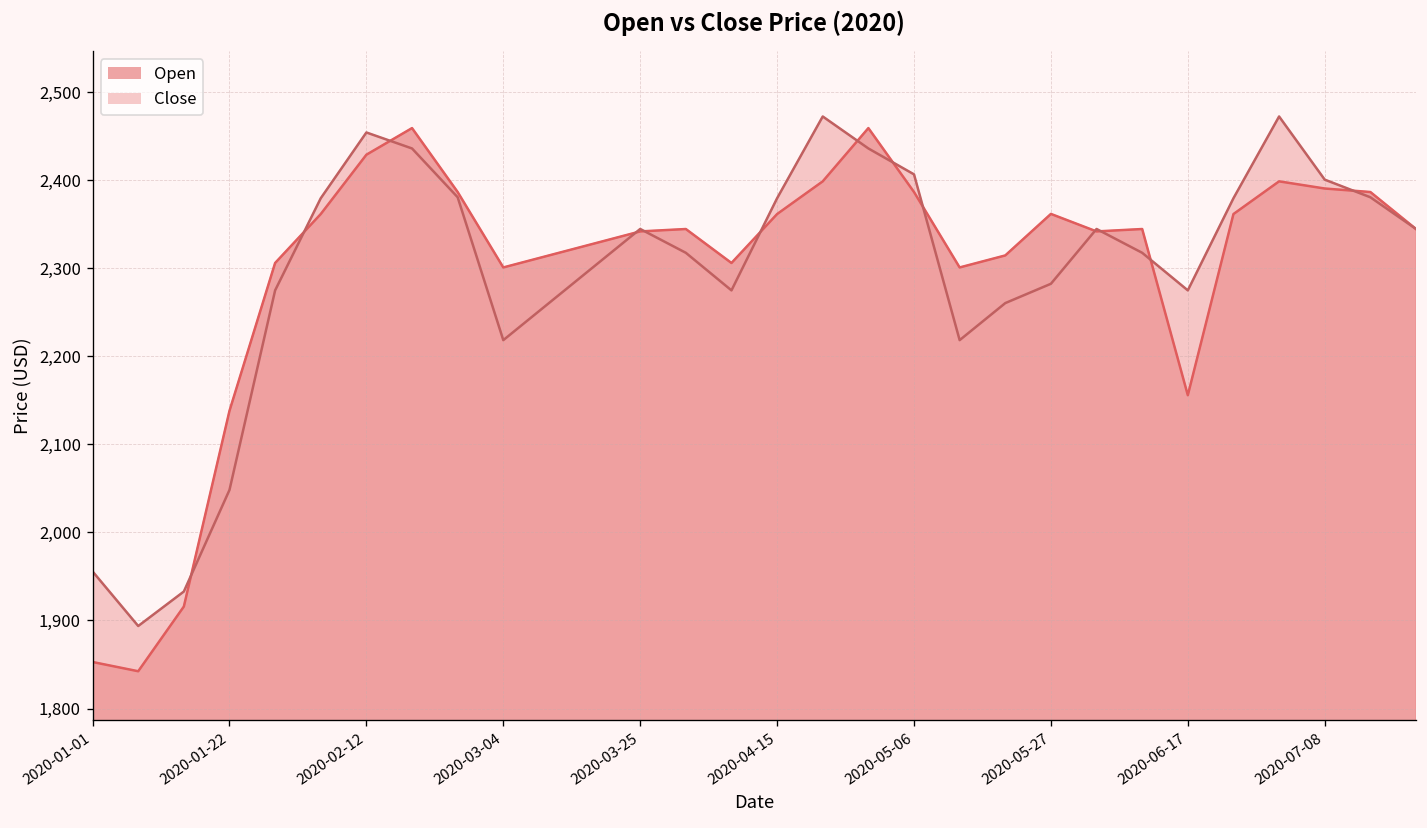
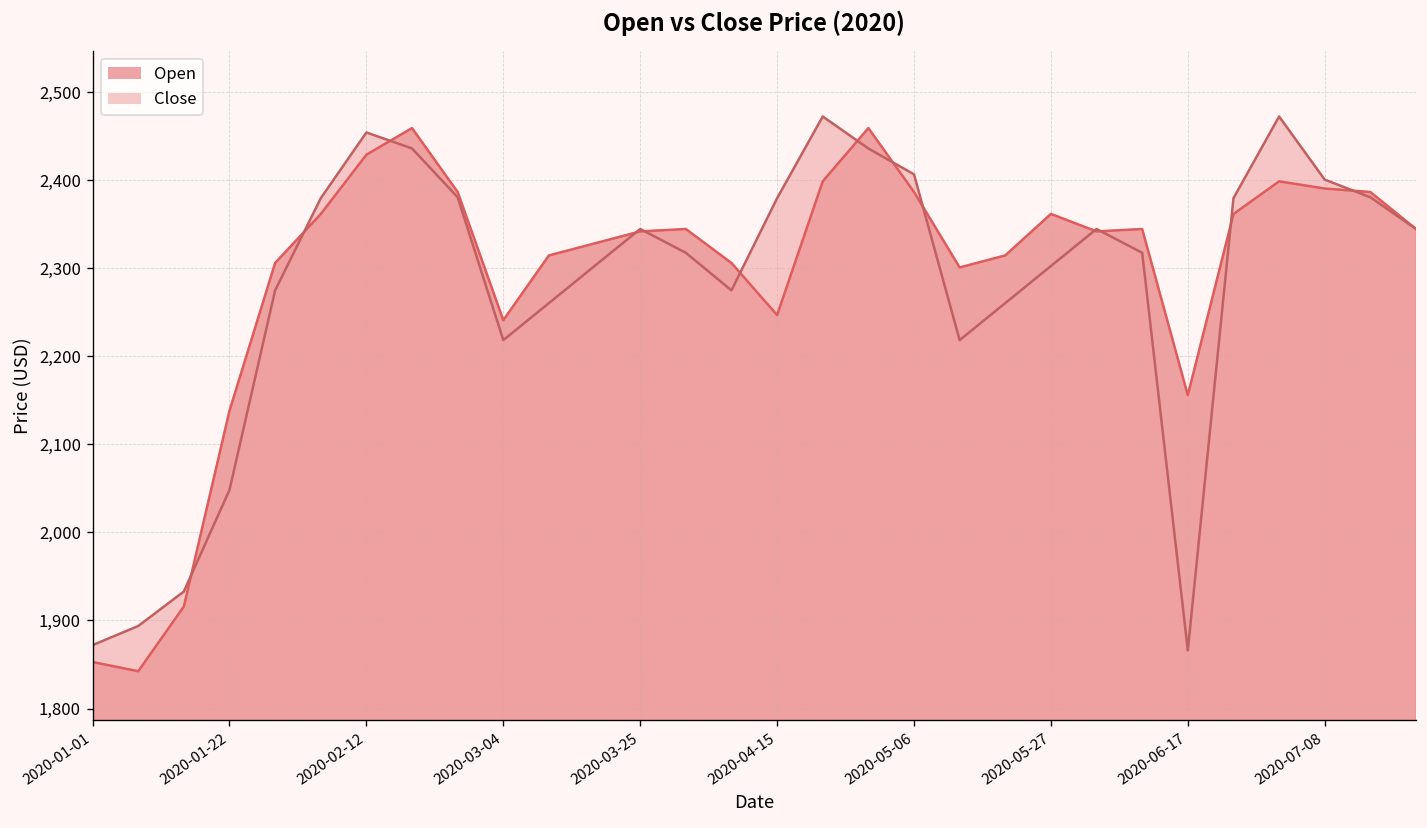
Close, 2020-01-01: 1,960 -> 1,870
Open, 2020-03-04: 2,300 -> 2,240
Open, 2020-04-15: 2,360 -> 2,250
Close, 2020-05-27: 2,280 -> 2,300
Close, 2020-06-17: 2,270 -> 1,870
